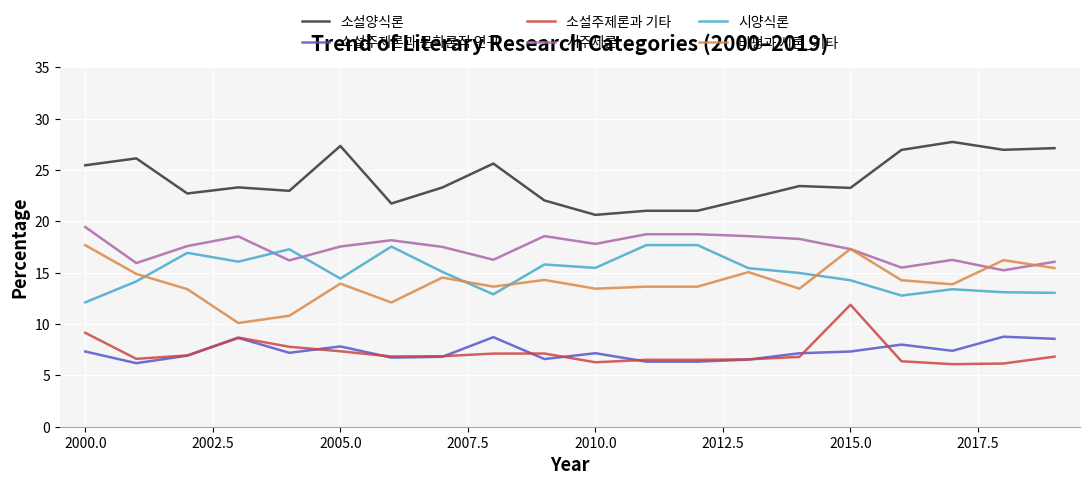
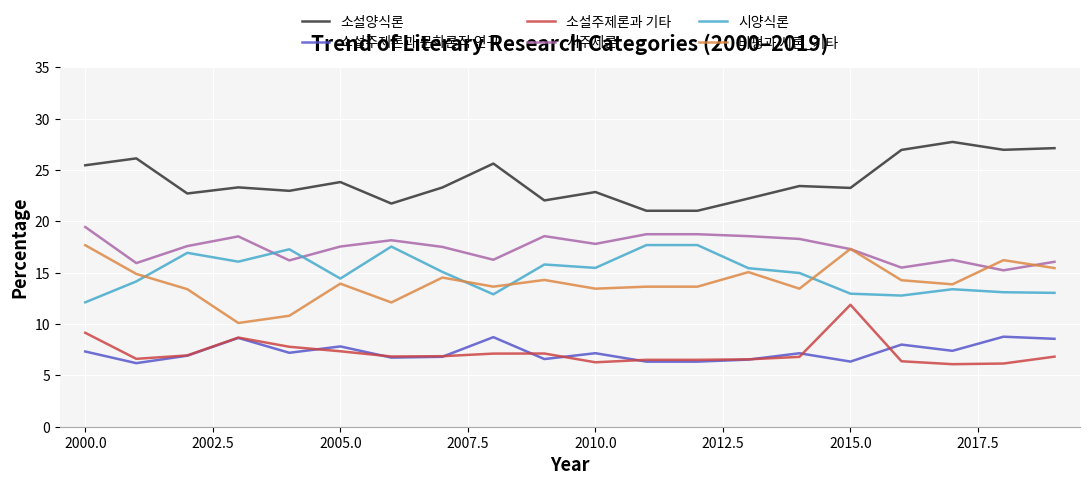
소설양식론, 2005.0: 27.3 -> 23.8
소설양식론, 2010.0: 20.6 -> 22.9
소설주제론과 문화론적 연구, 2015.0: 7.3 -> 6.3
시양식론, 2015.0: 14.3 -> 13.0
